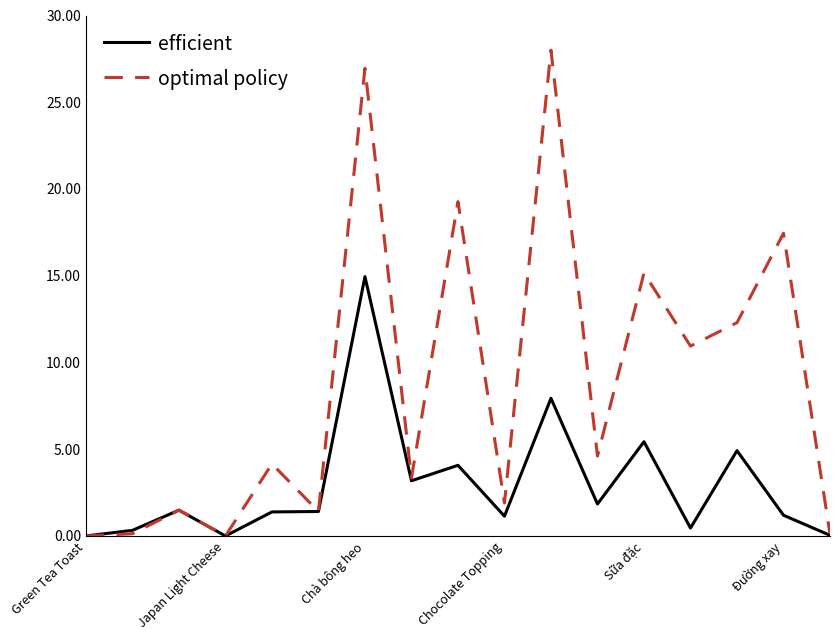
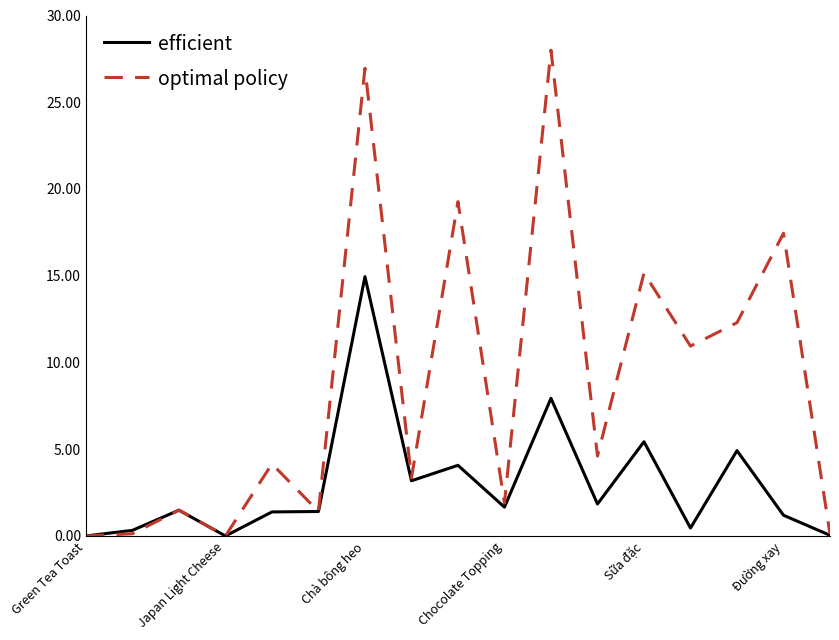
efficient, Chocolate Topping: 1.1 -> 1.7
